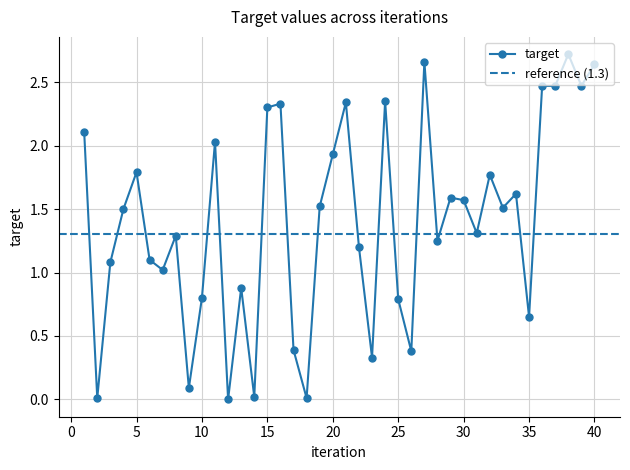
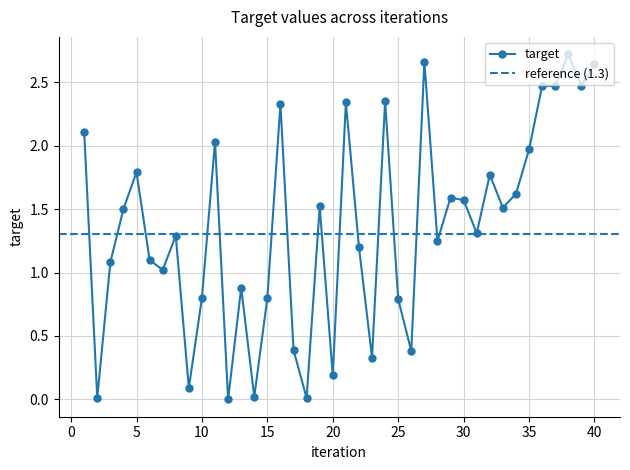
15: 2.3 -> 0.8
20: 1.93 -> 0.19
35: 0.65 -> 1.97
